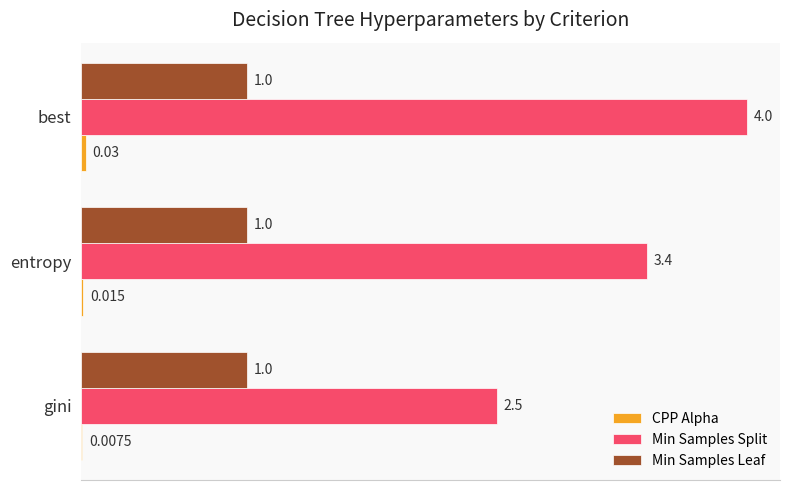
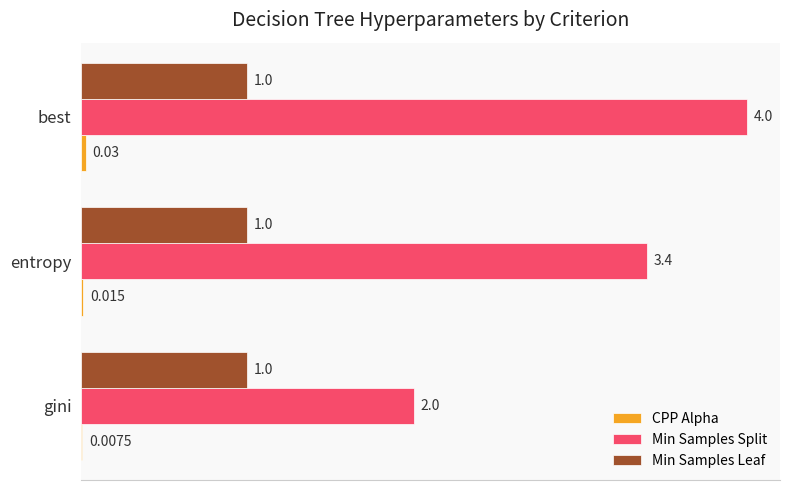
Min Samples Split, gini: 2.5 -> 2.0
